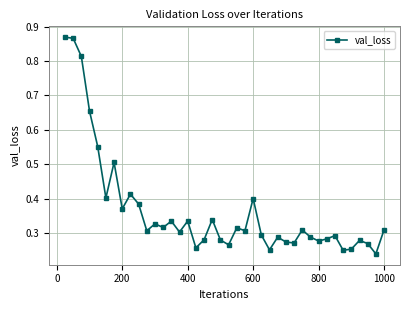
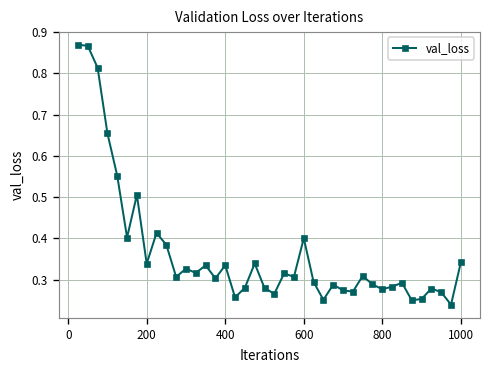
200: 0.37 -> 0.34
1000: 0.31 -> 0.34
